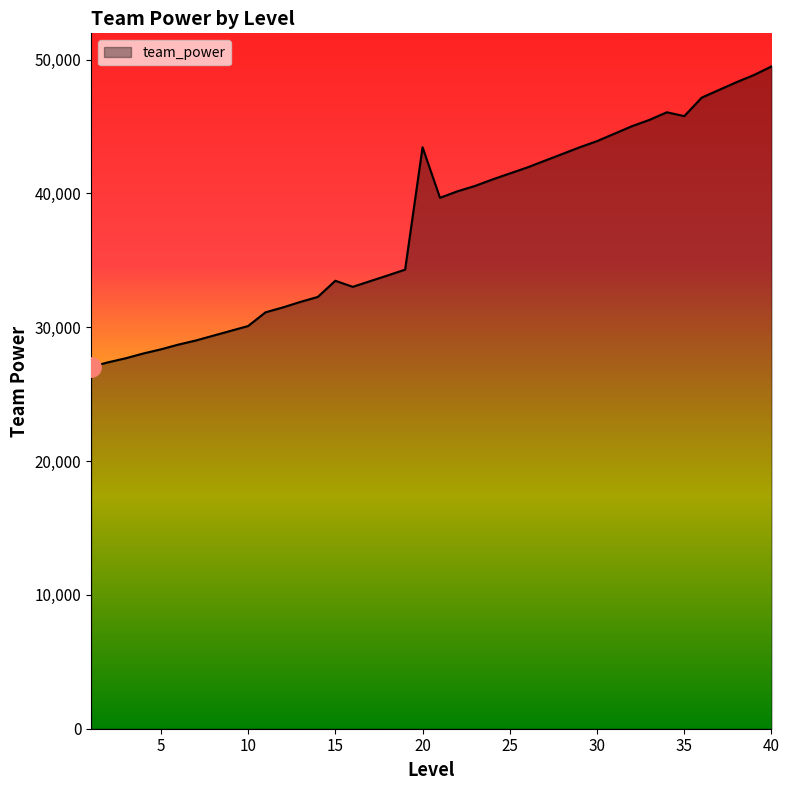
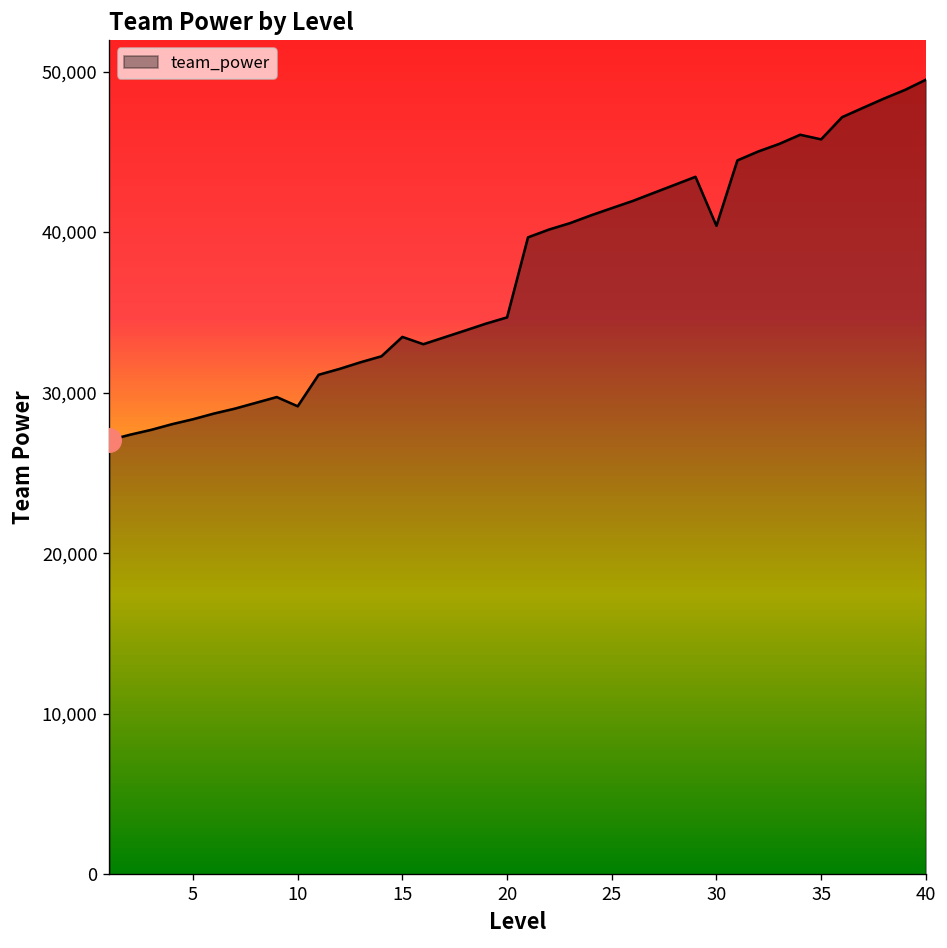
team_power, 10: 30,100 -> 29,200
team_power, 20: 43,500 -> 34,700
team_power, 30: 43,900 -> 40,400
